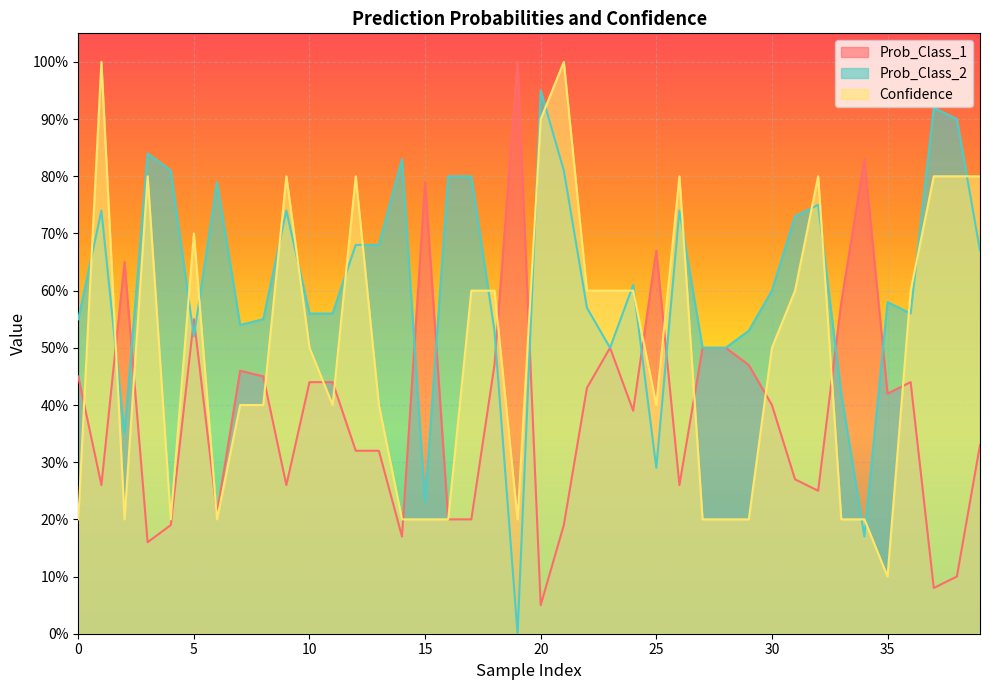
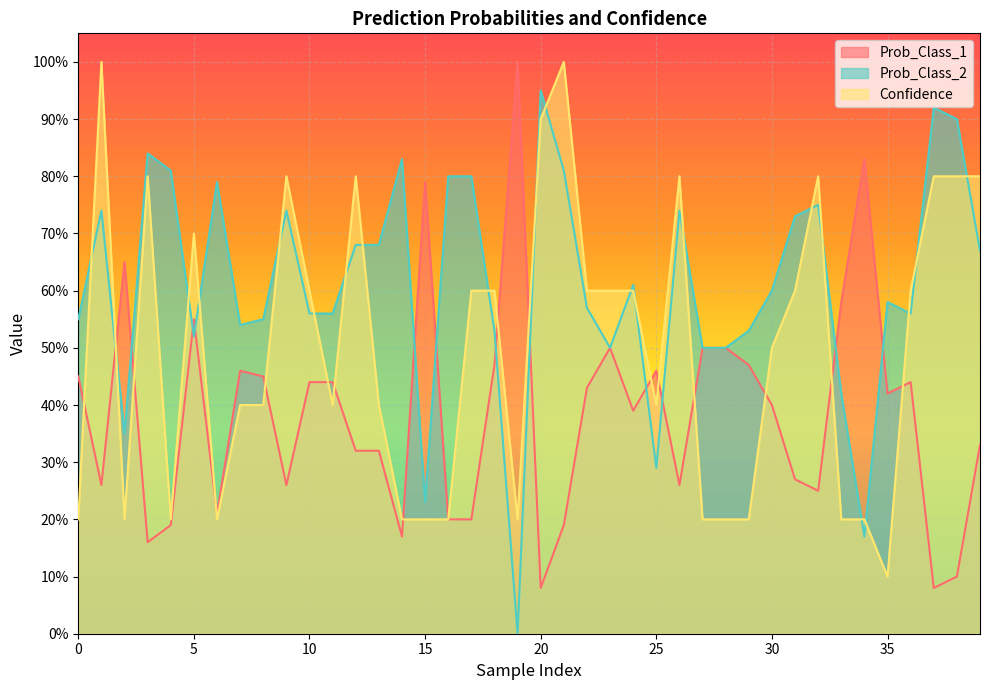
Confidence, 10: 50% -> 60%
Prob_Class_1, 20: 5% -> 8%
Prob_Class_1, 25: 67% -> 46%
